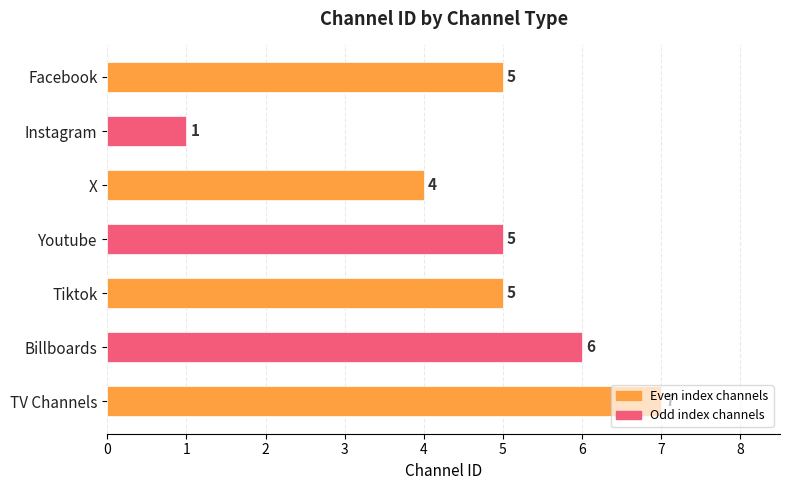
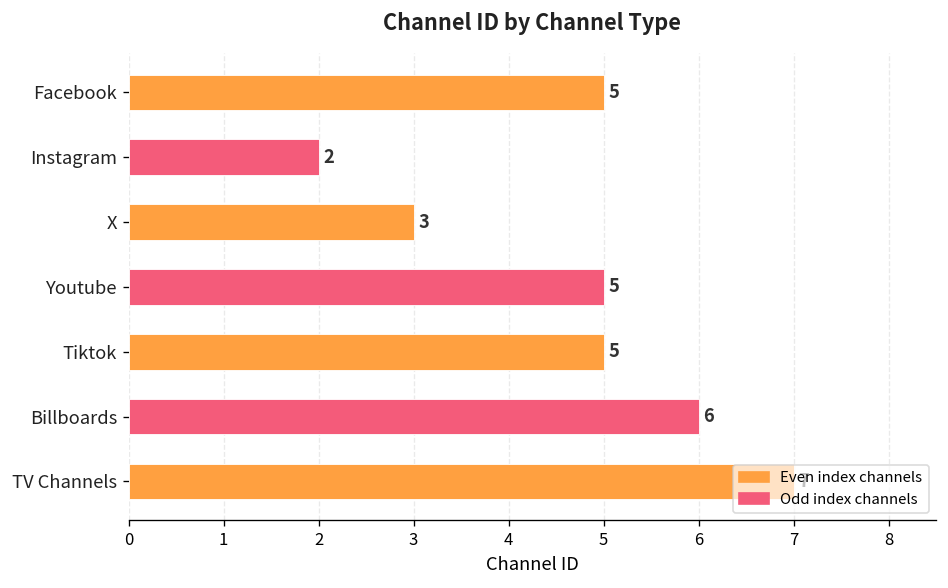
Instagram: 1 -> 2
X: 4 -> 3
